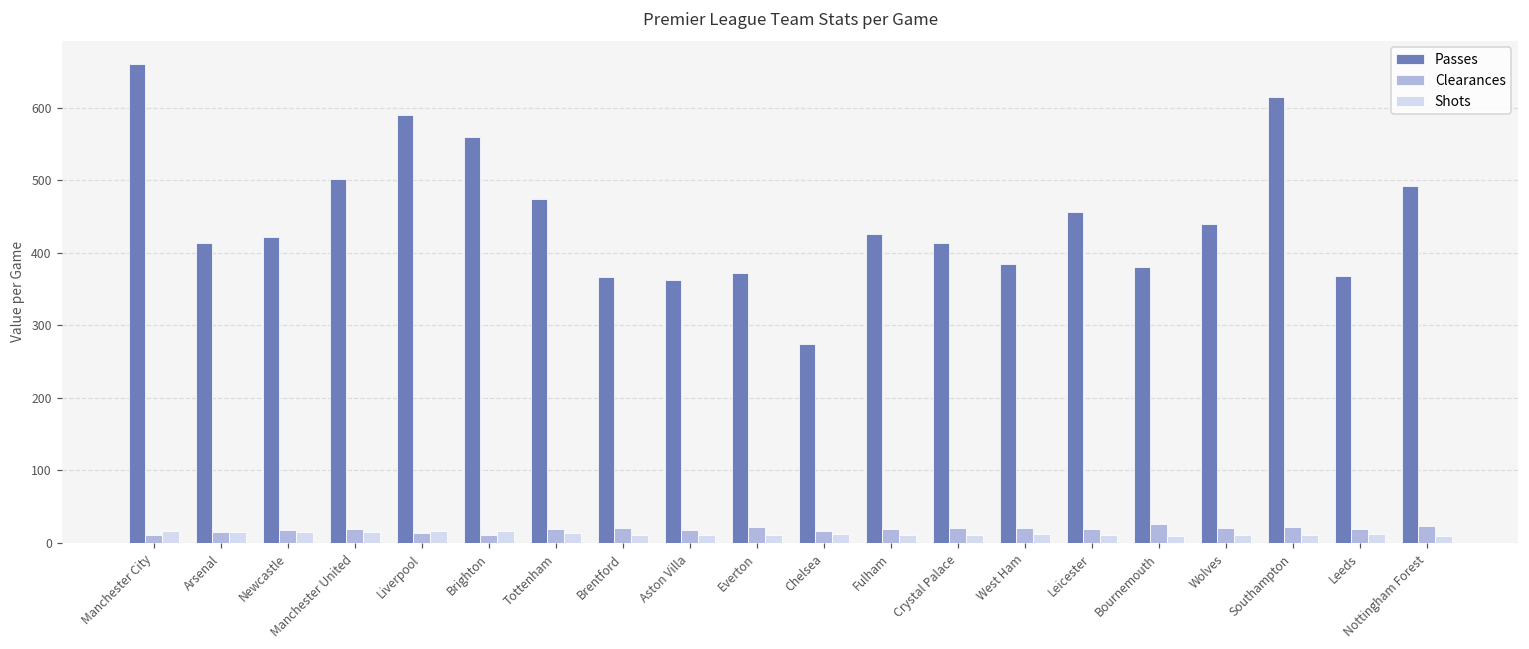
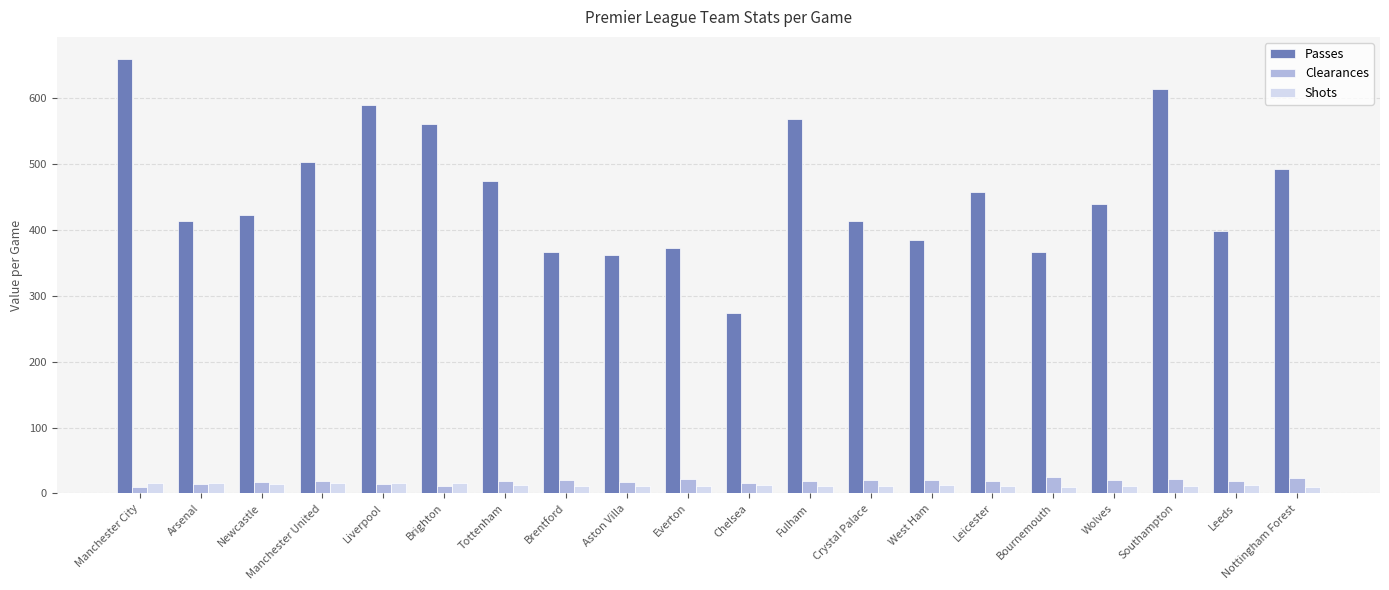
Passes, Fulham: 430 -> 570
Passes, Bournemouth: 380 -> 370
Passes, Leeds: 370 -> 400
